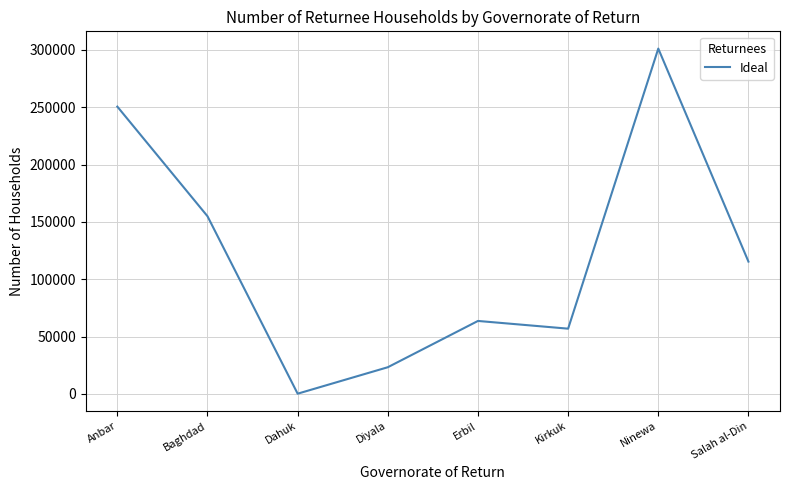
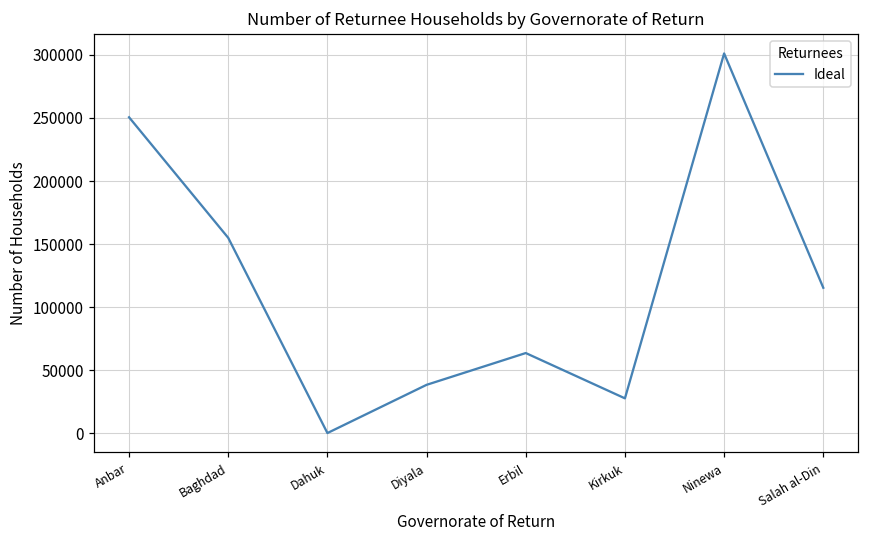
Diyala: 23000 -> 38000
Kirkuk: 57000 -> 28000
